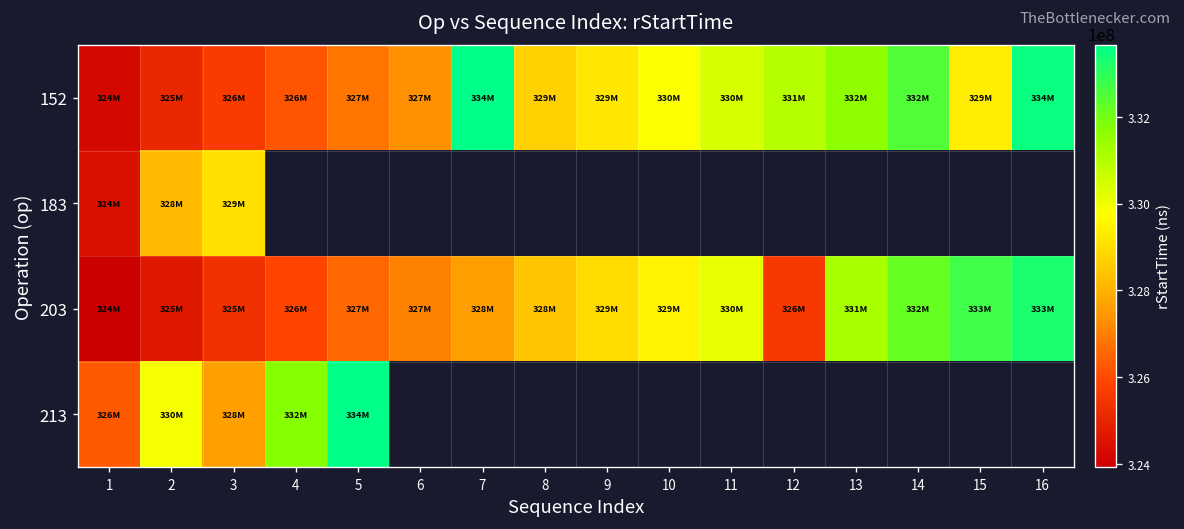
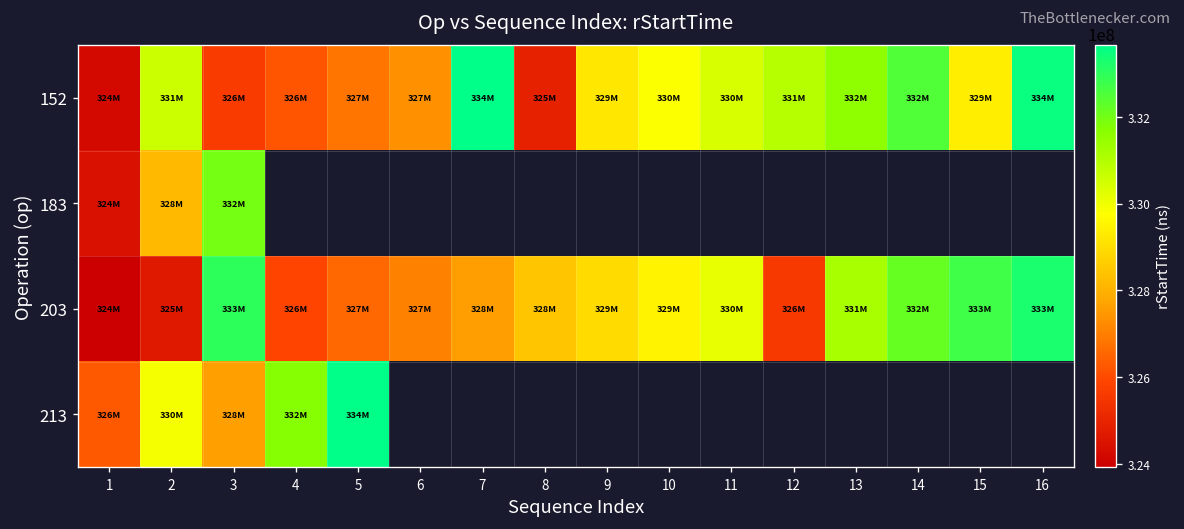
152, 2: 325M -> 331M
152, 8: 329M -> 325M
183, 3: 329M -> 332M
203, 3: 325M -> 333M
